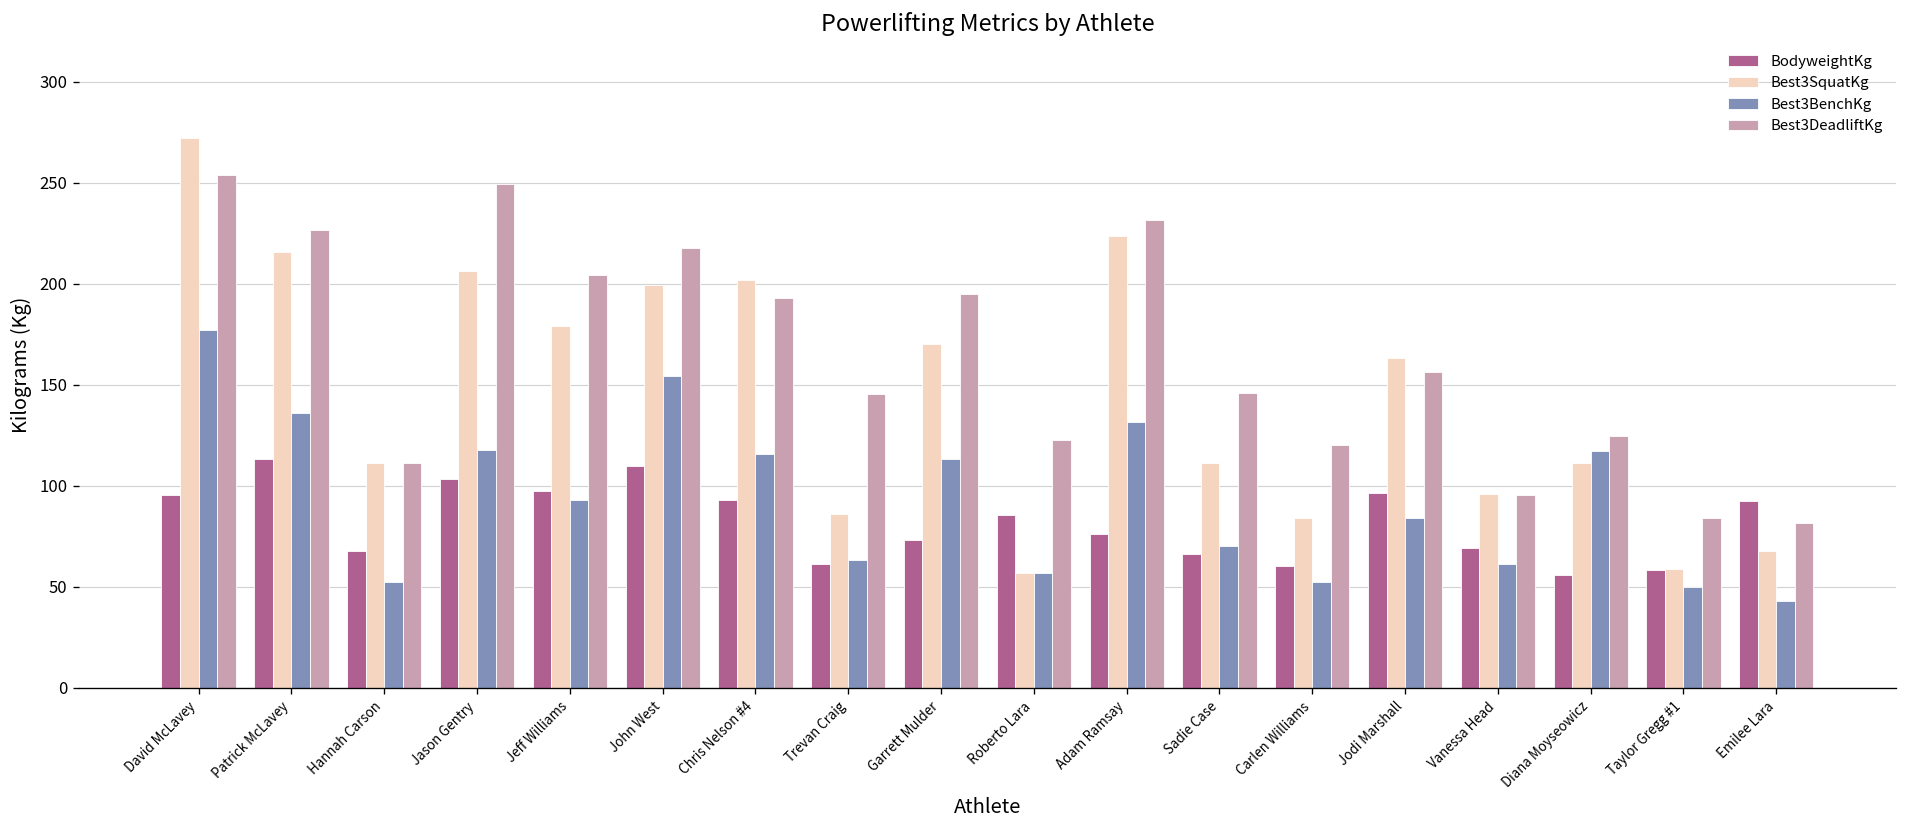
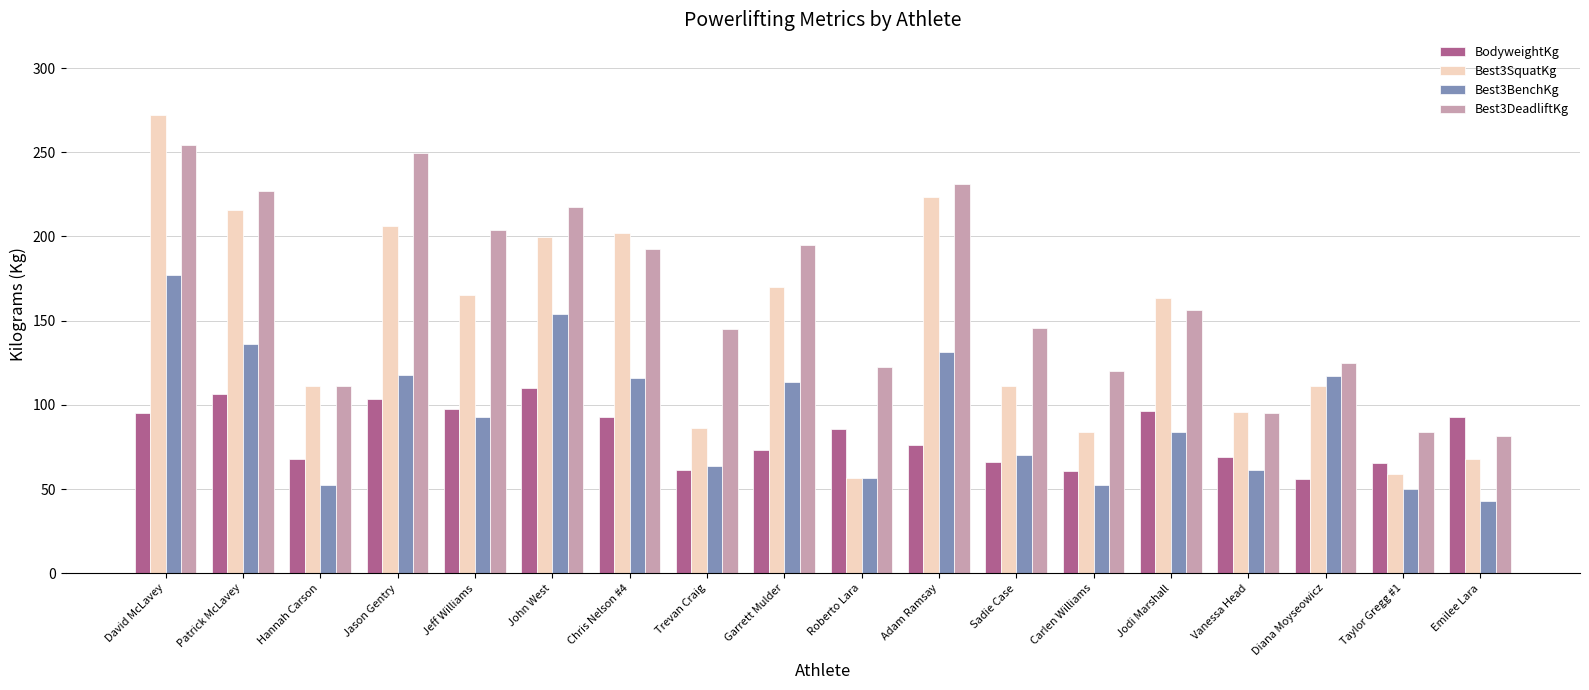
BodyweightKg, Patrick McLavey: 113 -> 107
Best3SquatKg, Jeff Williams: 179 -> 165
BodyweightKg, Taylor Gregg #1: 59 -> 65
